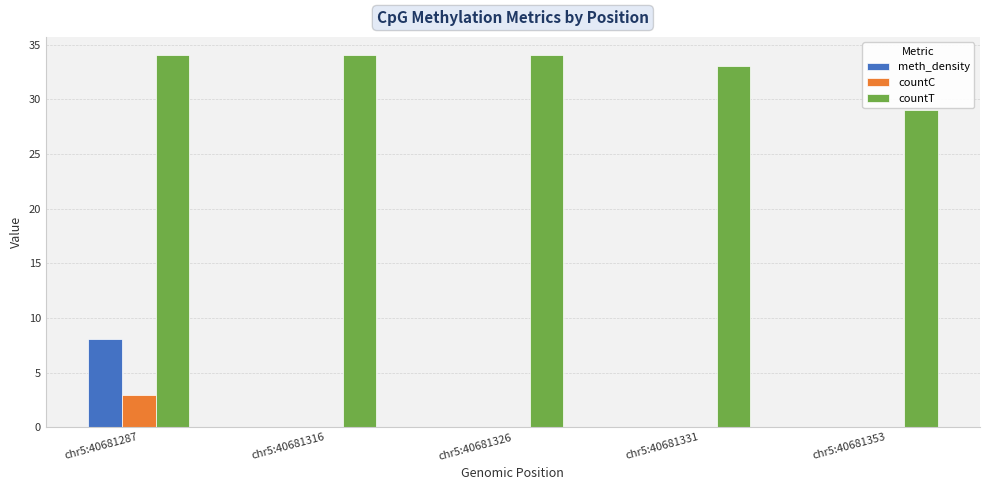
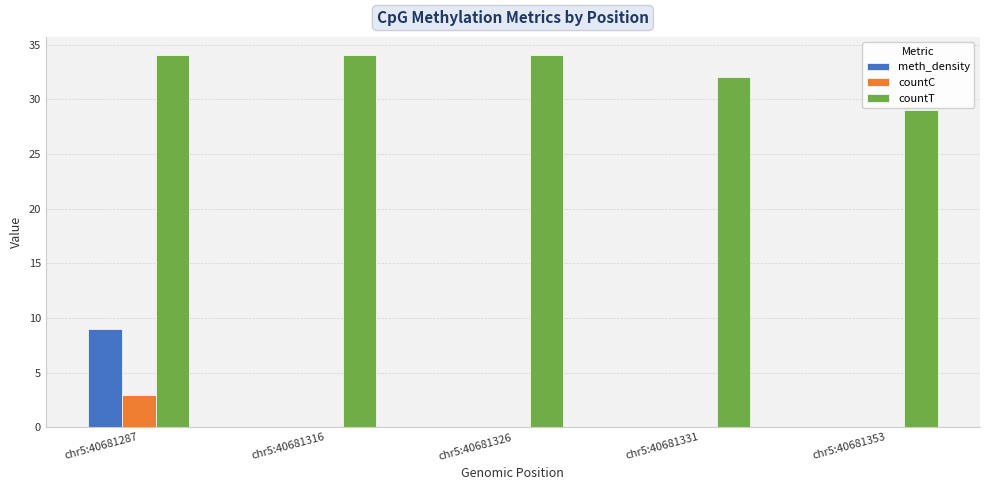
meth_density, chr5:40681287: 8.1 -> 9.0
countT, chr5:40681331: 33 -> 32
